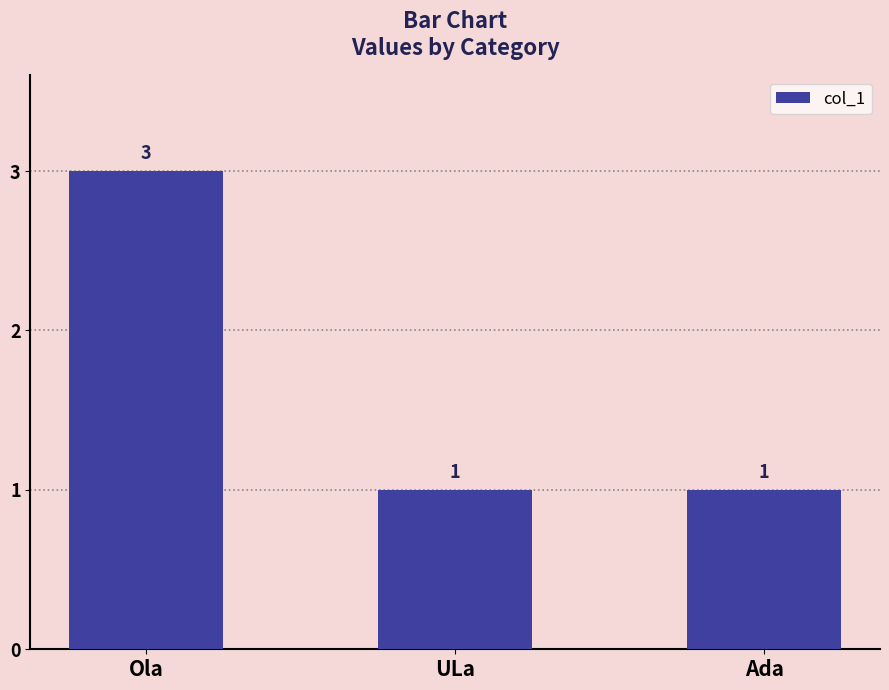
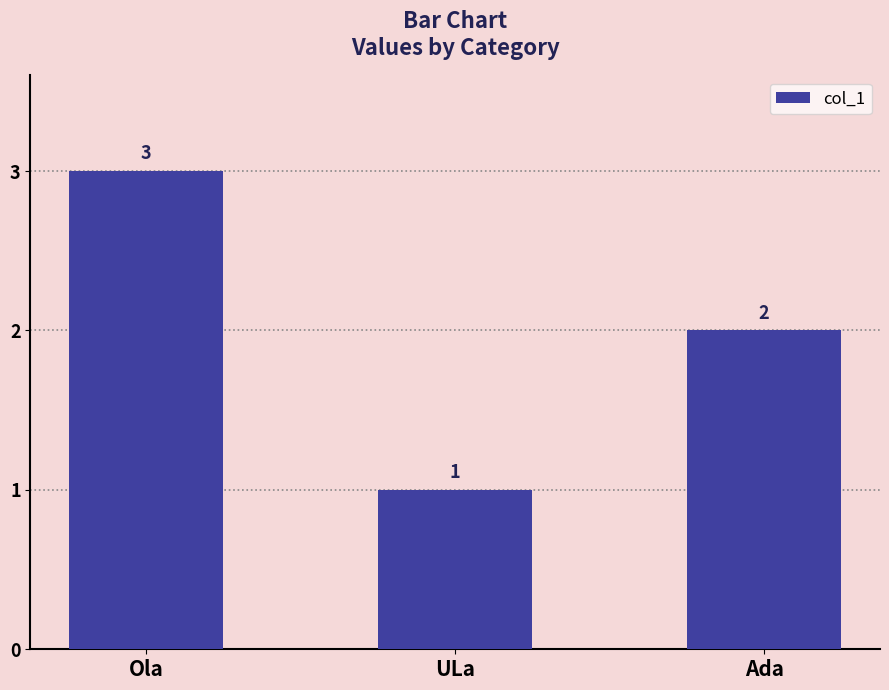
Ada: 1 -> 2
